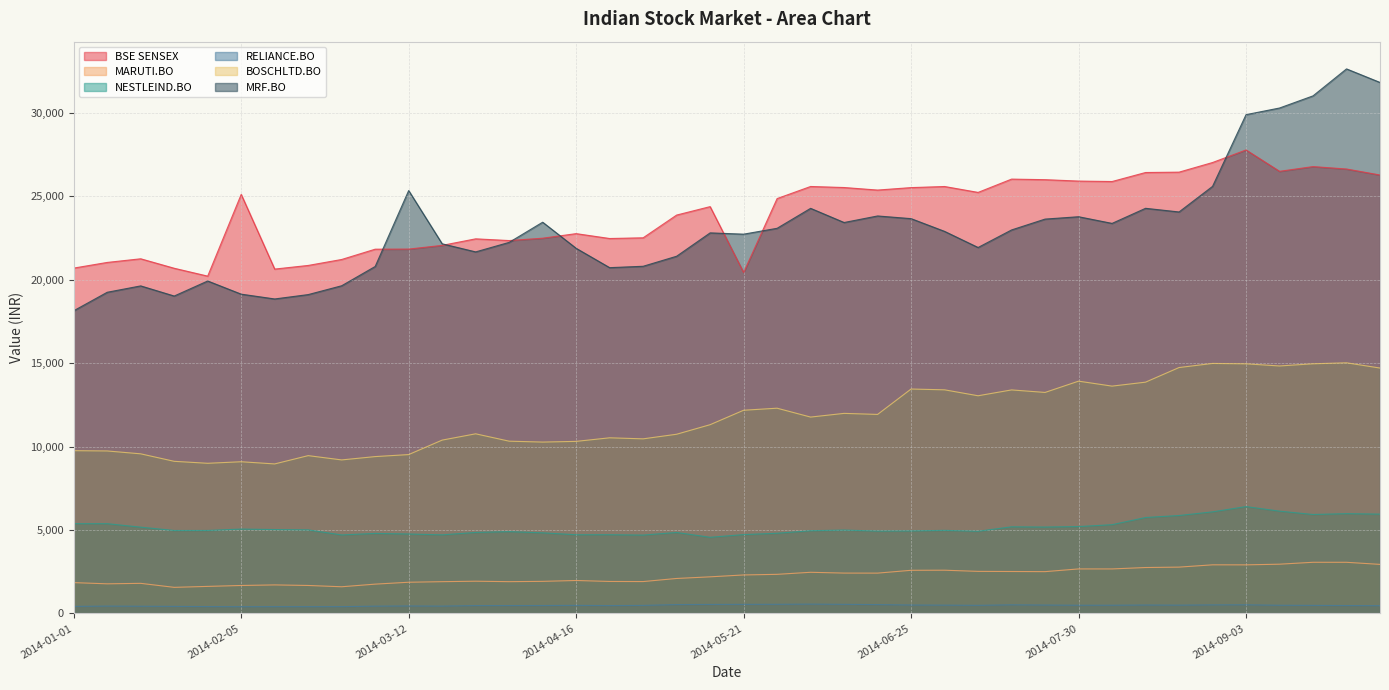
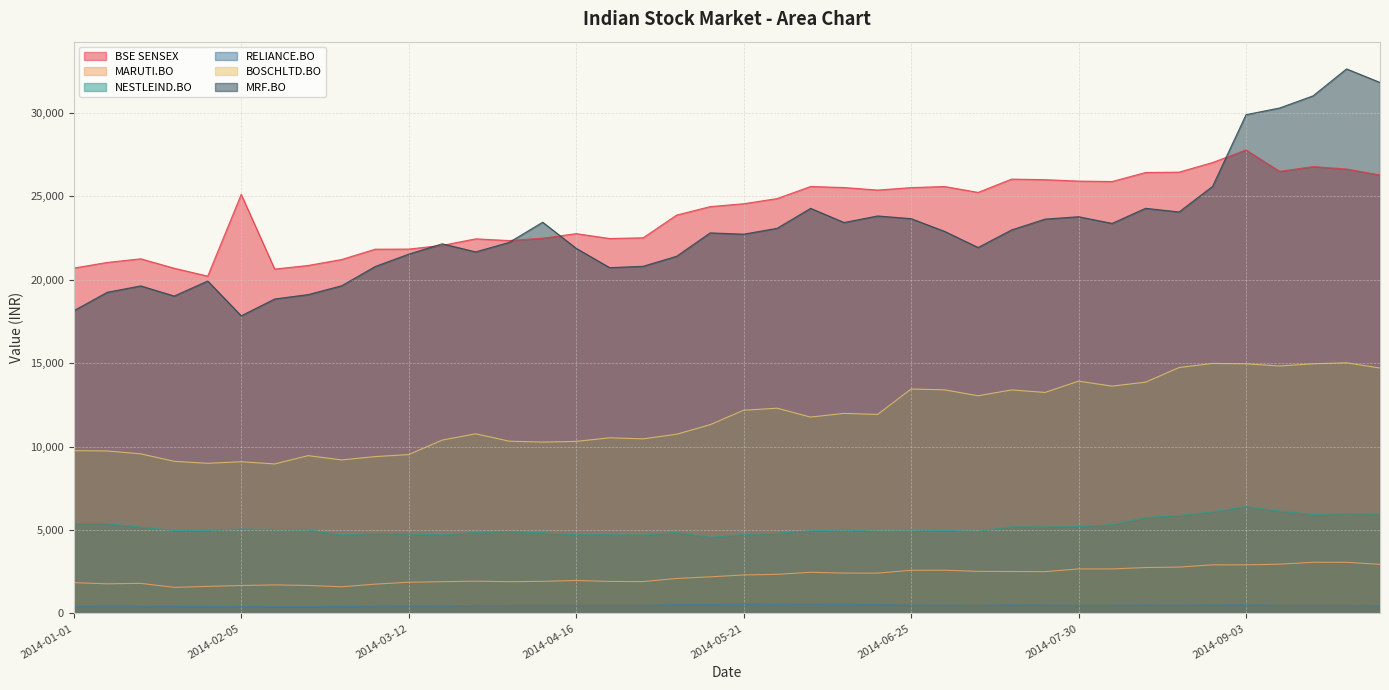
MRF.BO, 2014-02-05: 19,100 -> 17,800
MRF.BO, 2014-03-12: 25,300 -> 21,500
BSE SENSEX, 2014-05-21: 20,400 -> 24,500
